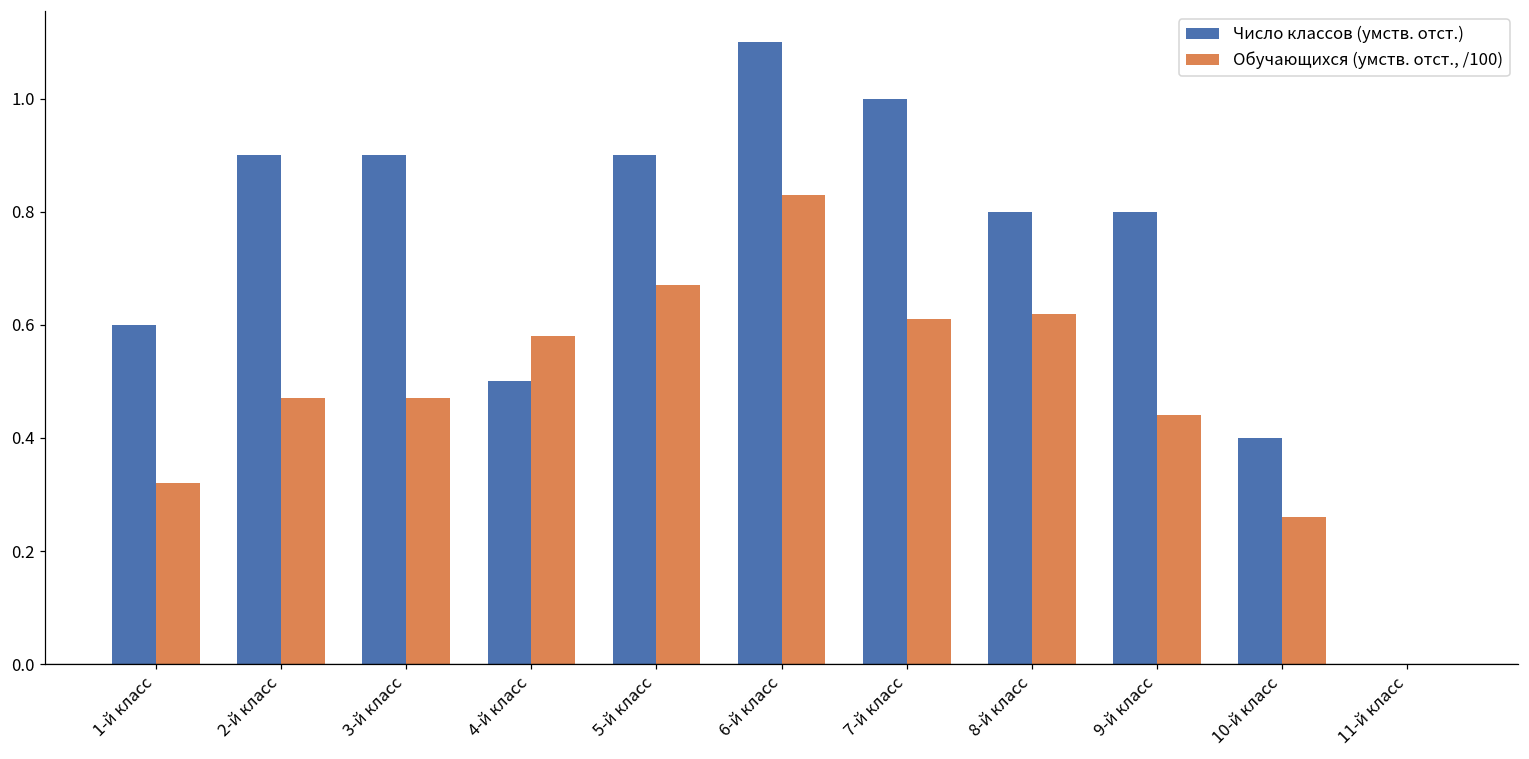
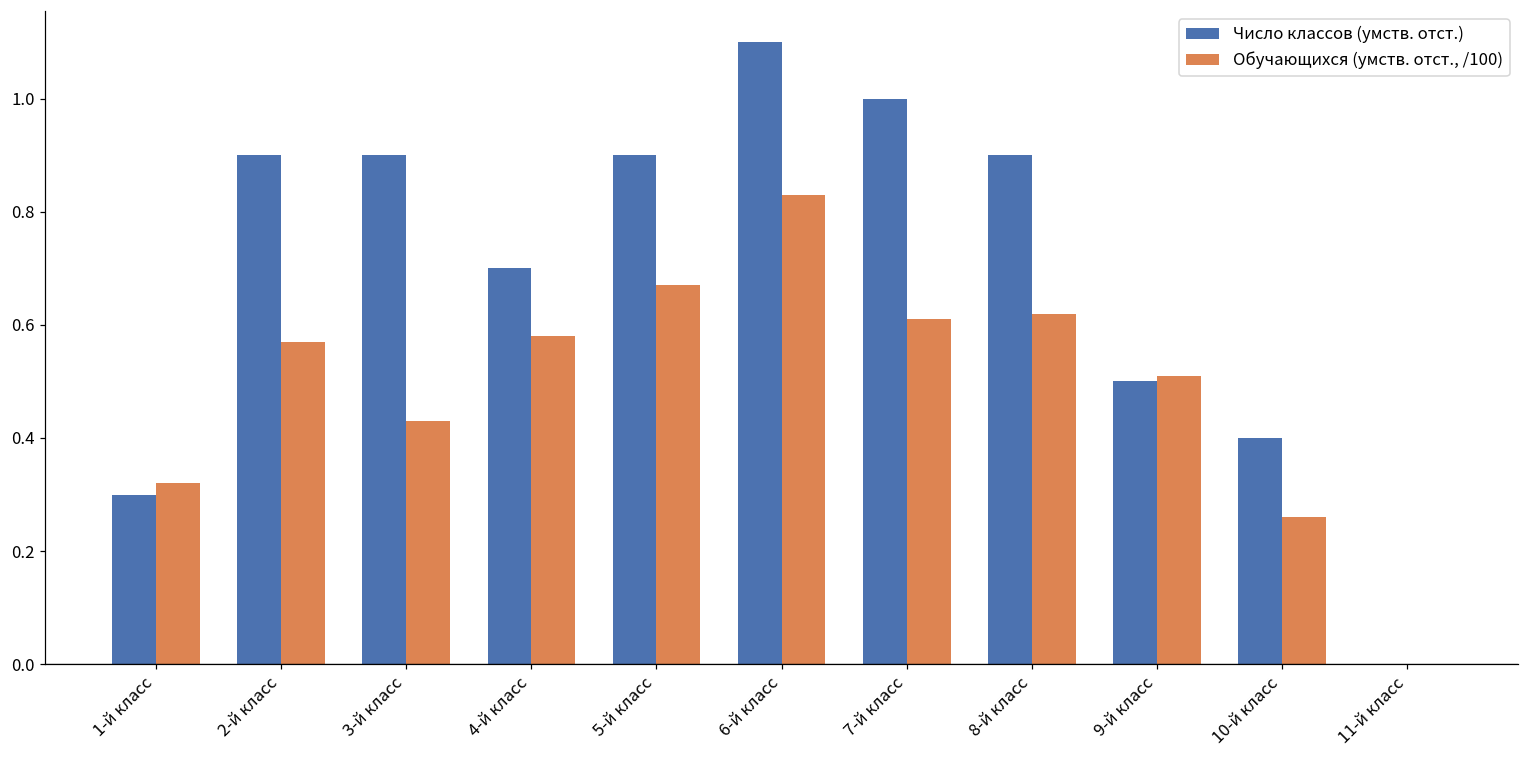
Число классов (умств. отст.), 1-й класс: 0.60 -> 0.30
Обучающихся (умств. отст., /100), 2-й класс: 0.47 -> 0.57
Обучающихся (умств. отст., /100), 3-й класс: 0.47 -> 0.43
Число классов (умств. отст.), 4-й класс: 0.50 -> 0.70
Число классов (умств. отст.), 8-й класс: 0.80 -> 0.90
Число классов (умств. отст.), 9-й класс: 0.80 -> 0.50
Обучающихся (умств. отст., /100), 9-й класс: 0.44 -> 0.51
